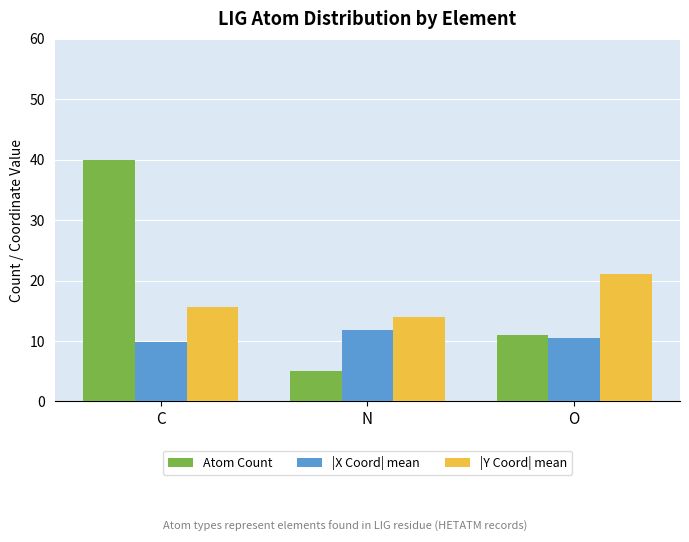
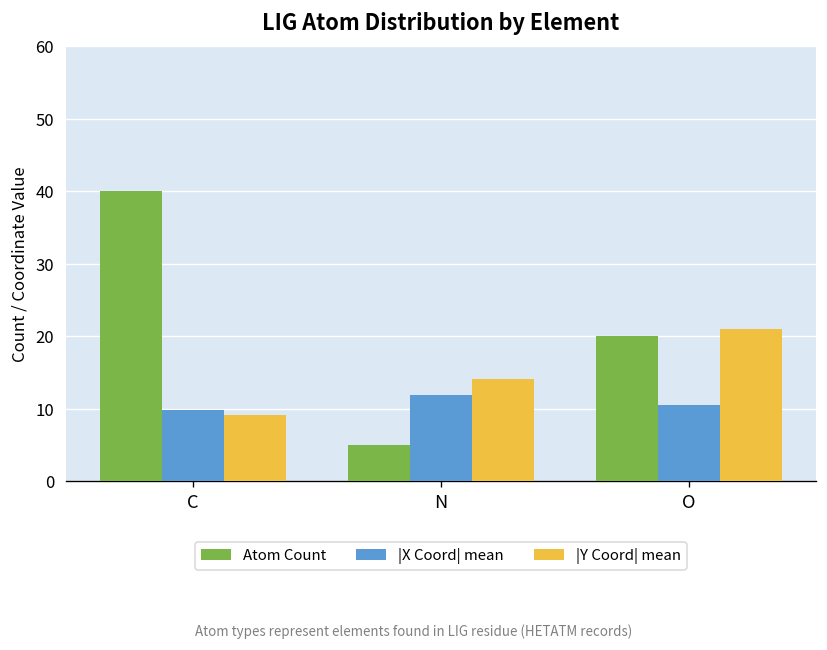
|Y Coord| mean, C: 16 -> 9
Atom Count, O: 11 -> 20
